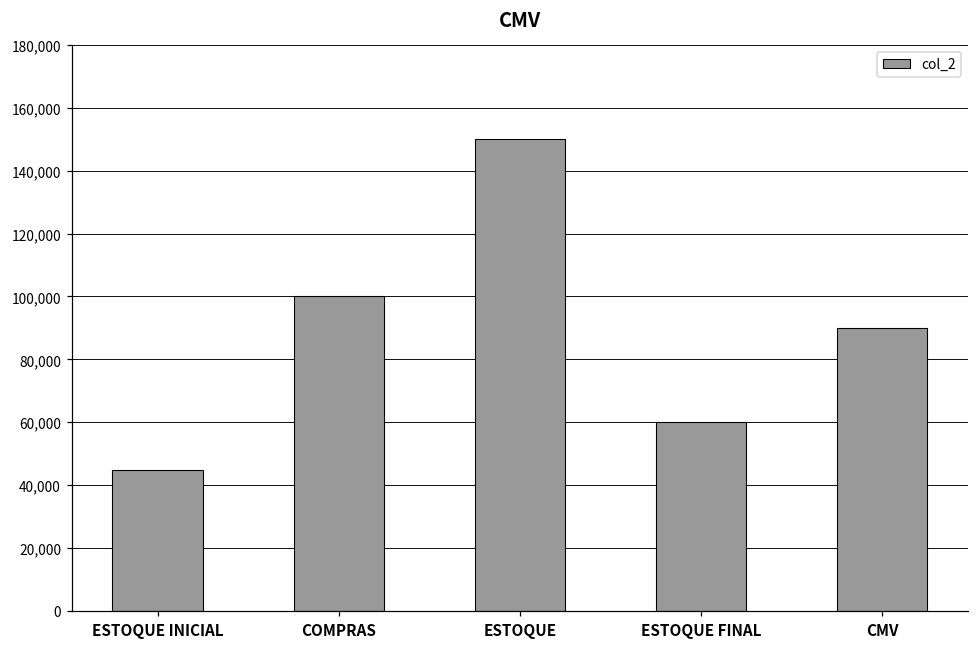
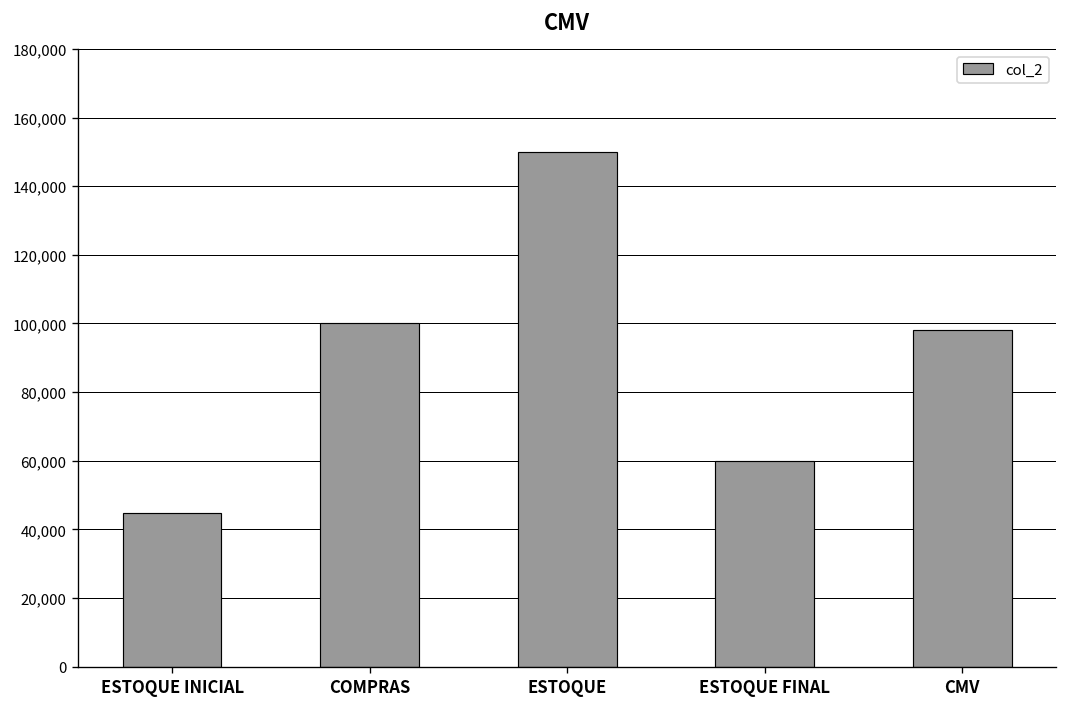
CMV: 90,000 -> 98,000
